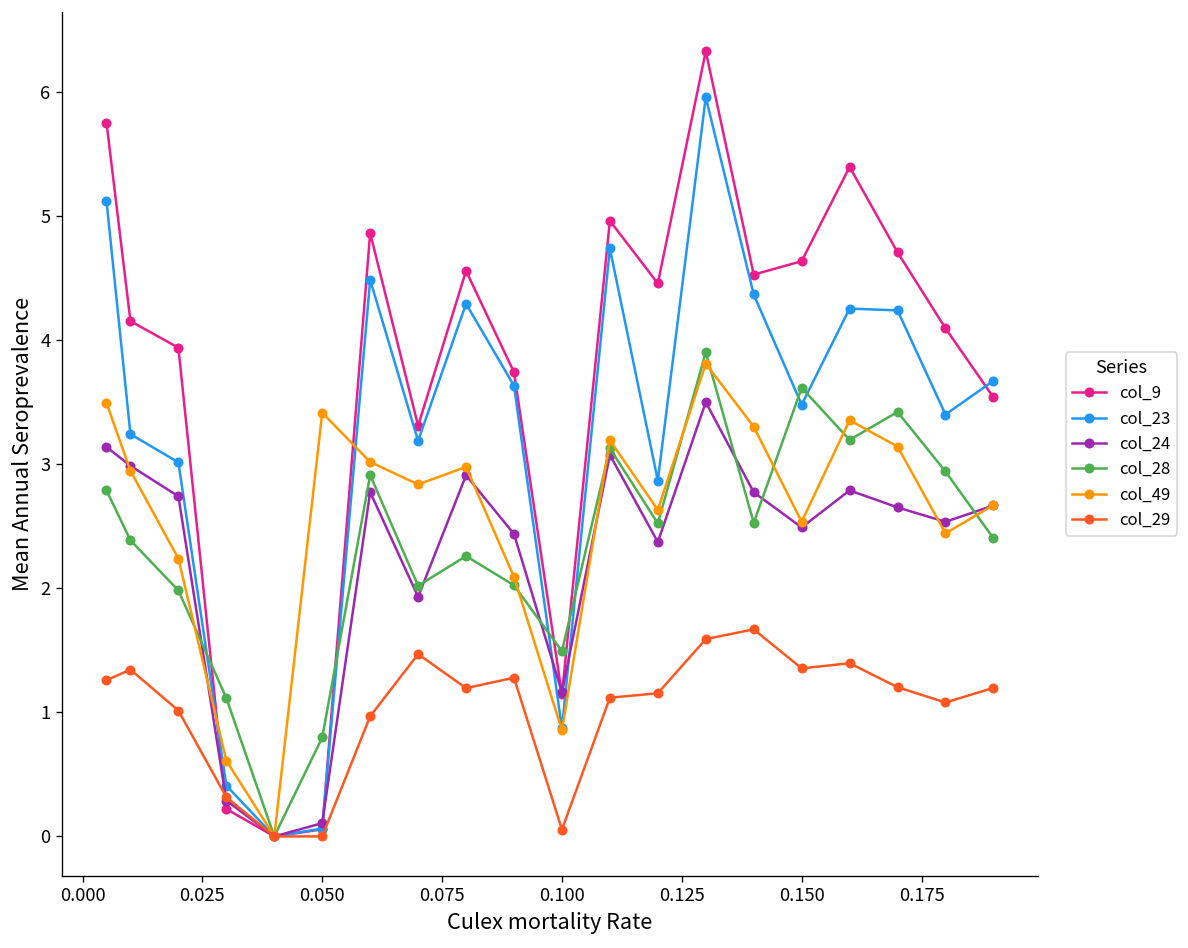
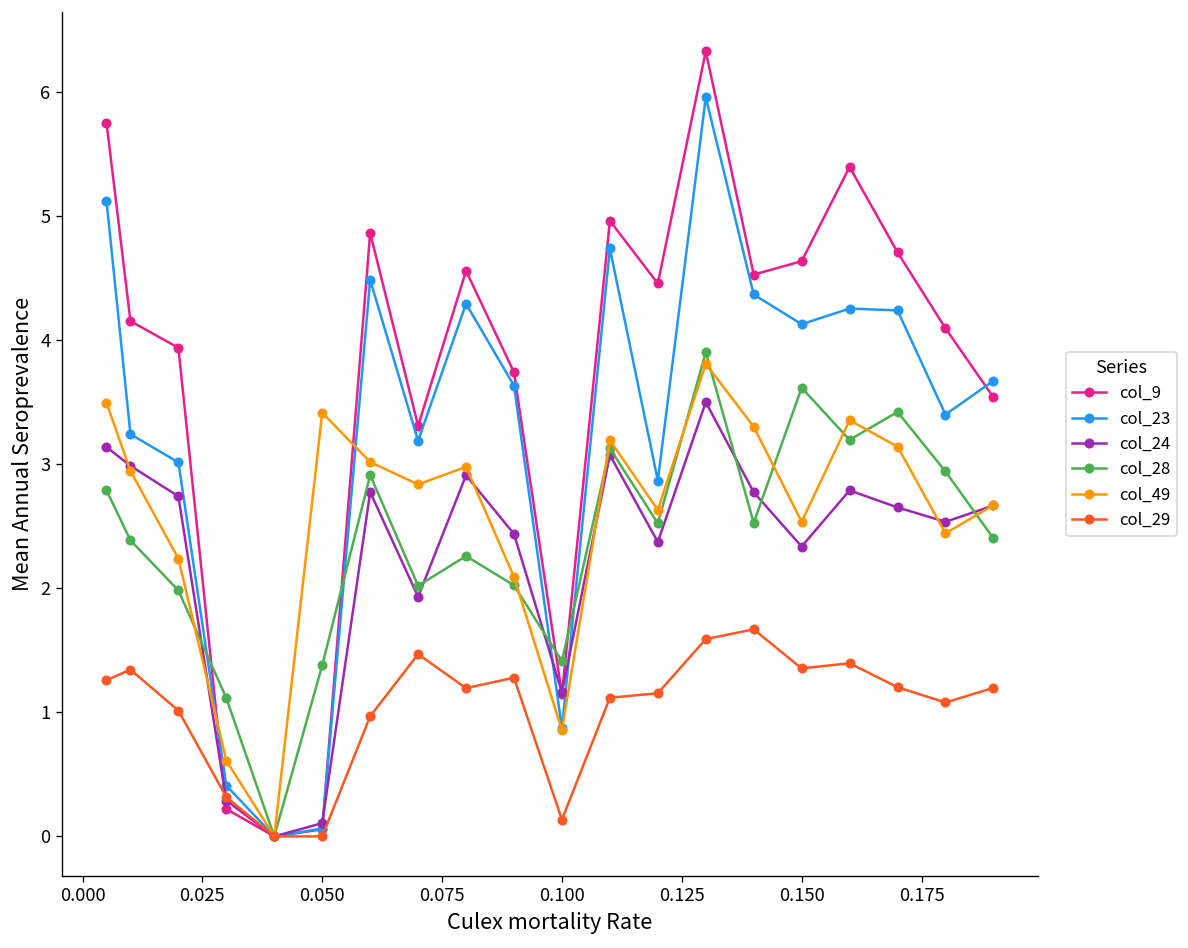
col_28, 0.050: 0.80 -> 1.38
col_28, 0.100: 1.49 -> 1.41
col_29, 0.100: 0.05 -> 0.13
col_23, 0.150: 3.48 -> 4.13
col_24, 0.150: 2.49 -> 2.34
